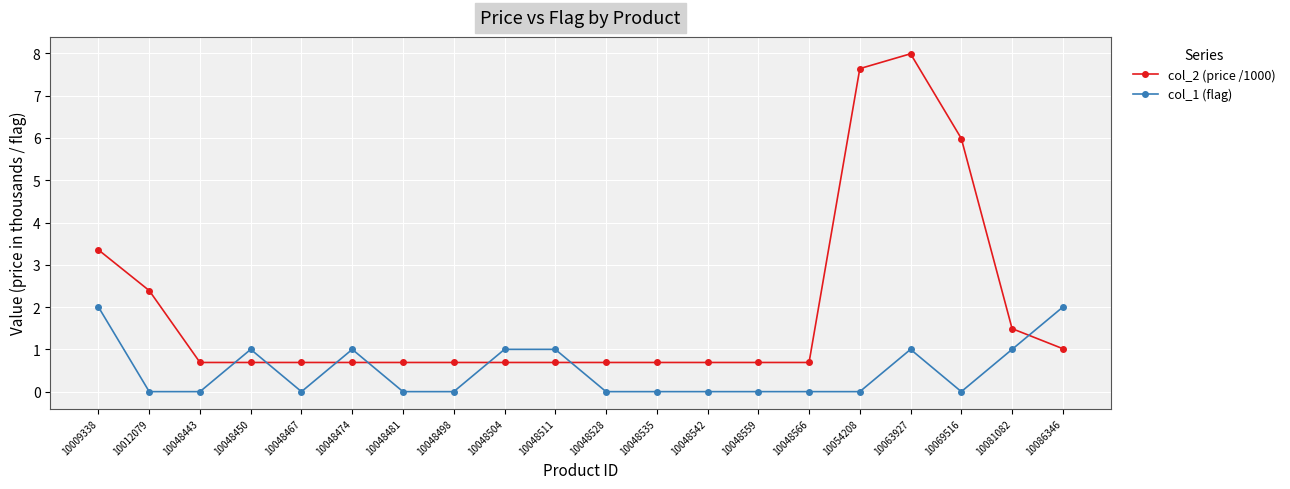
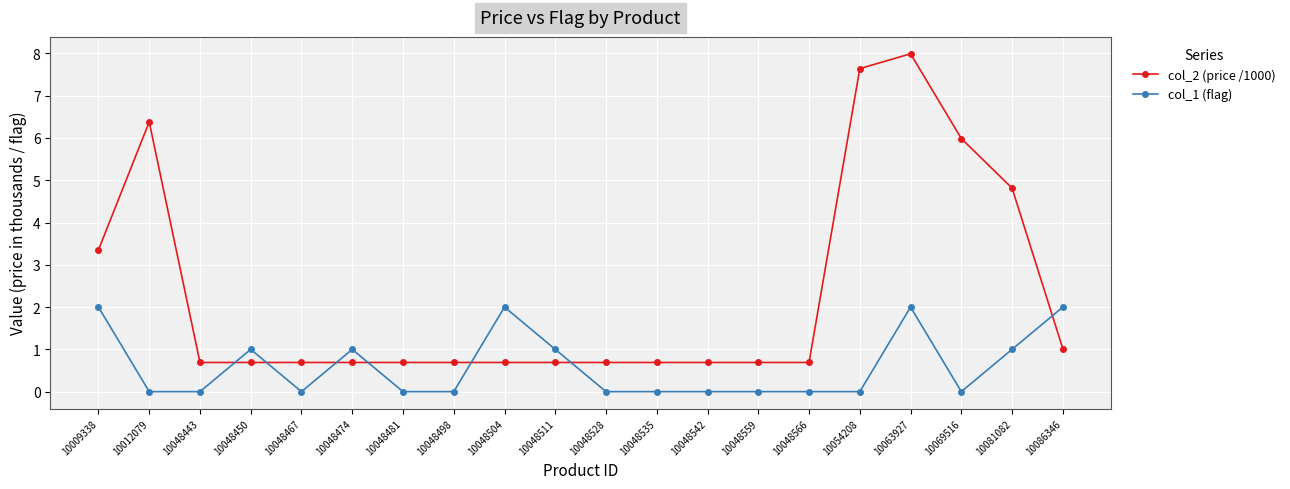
col_2 (price /1000), 10012079: 2.4 -> 6.4
col_1 (flag), 10048504: 1 -> 2
col_1 (flag), 10063927: 1 -> 2
col_2 (price /1000), 10081082: 1.5 -> 4.8
